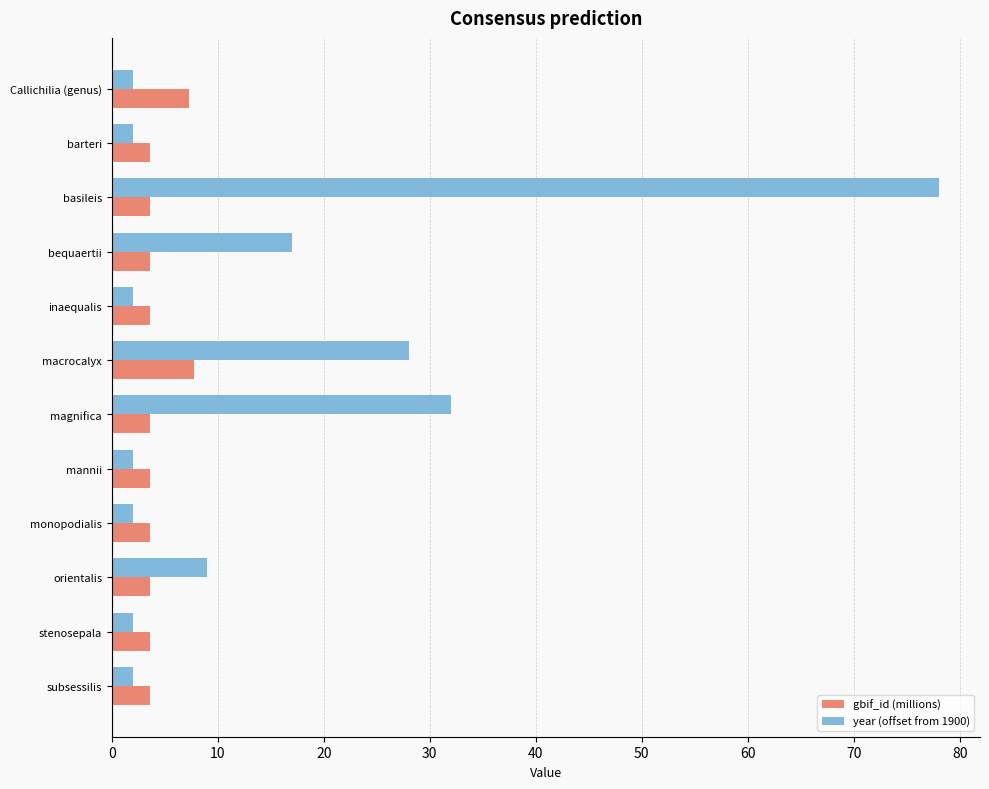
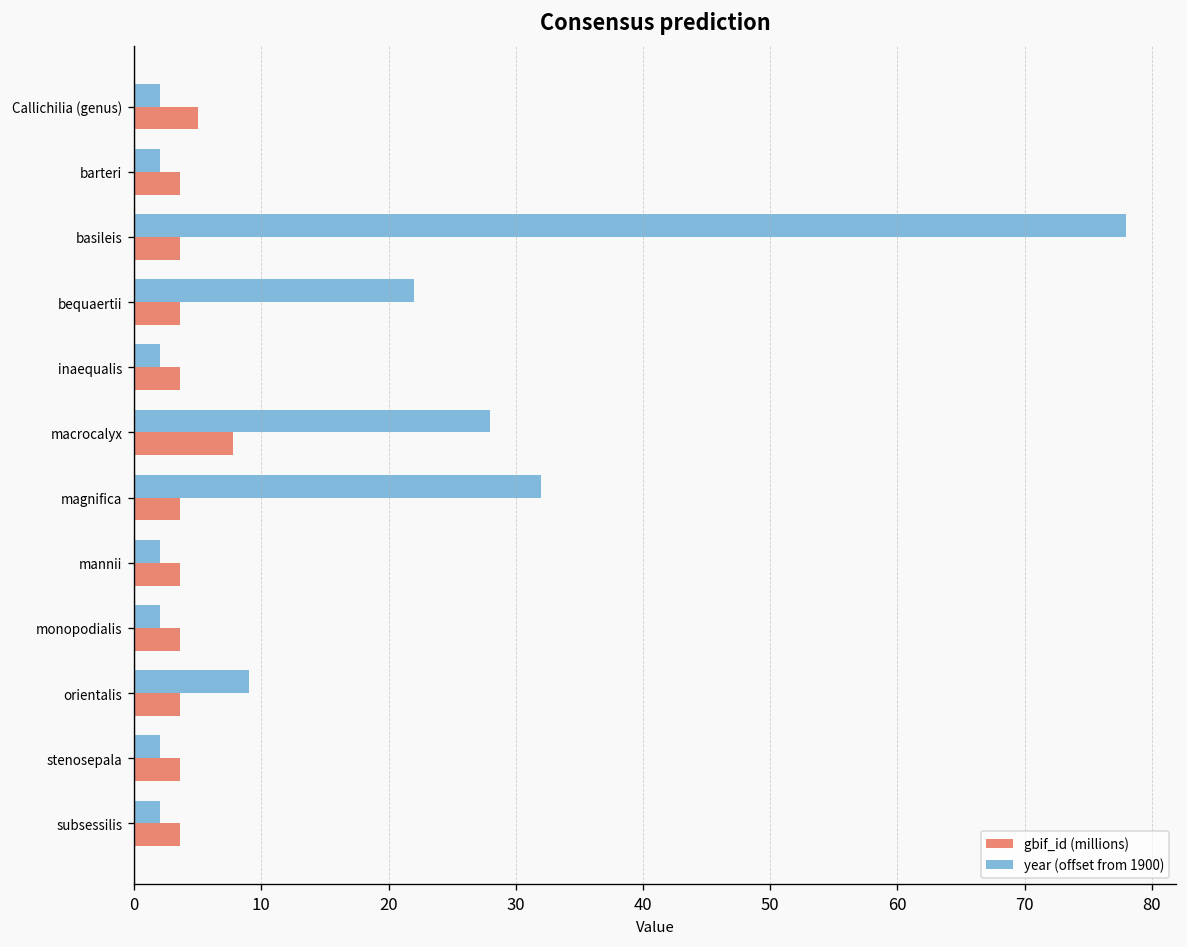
gbif_id (millions), Callichilia (genus): 7.3 -> 5.1
year (offset from 1900), bequaertii: 17.0 -> 22.0
